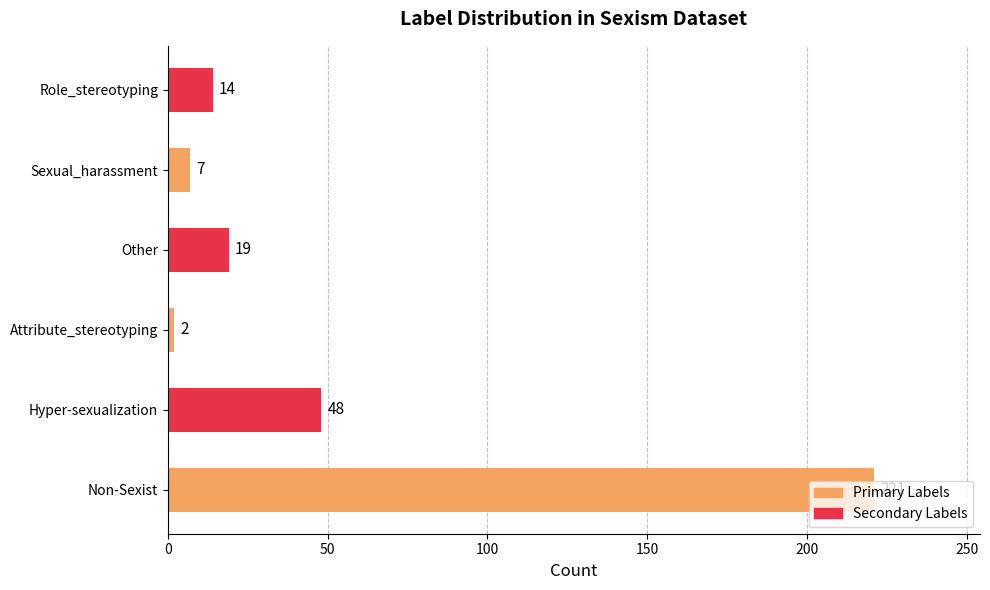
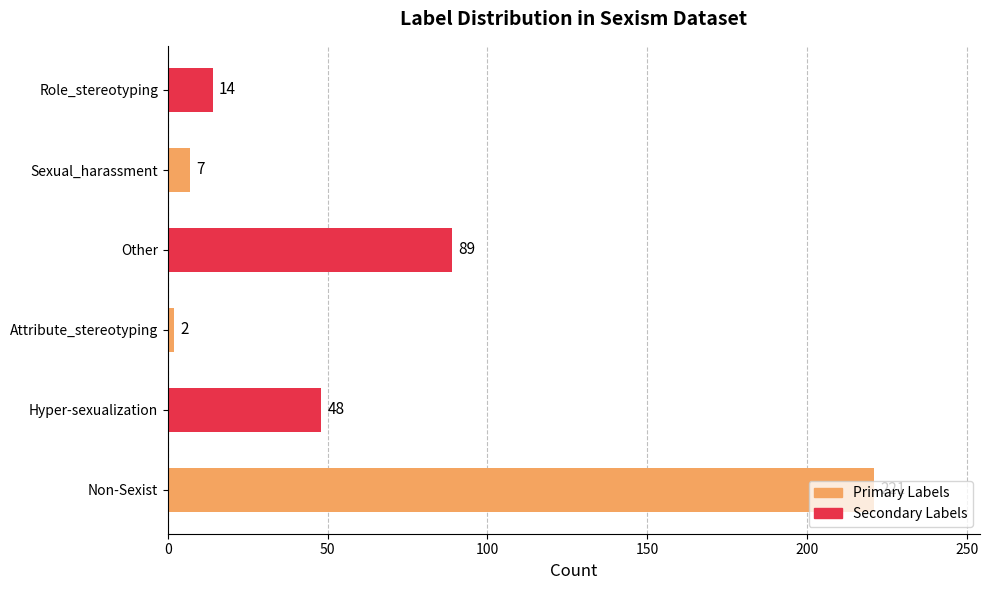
Other: 19 -> 89
